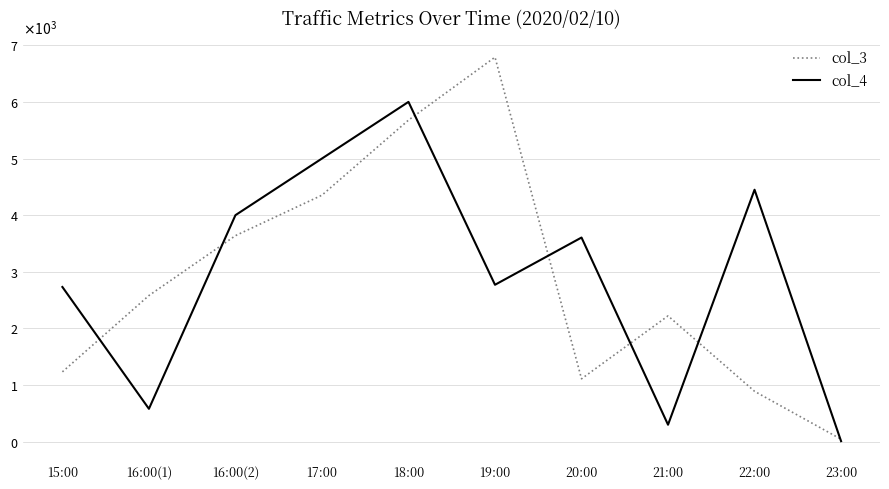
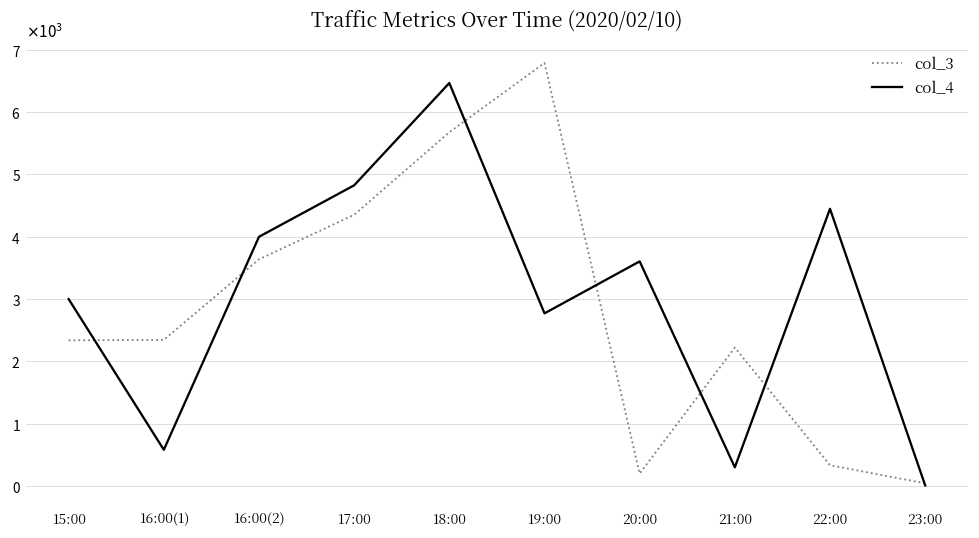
col_3, 15:00: 1200 -> 2300
col_4, 15:00: 2700 -> 3000
col_3, 16:00(1): 2600 -> 2300
col_4, 17:00: 5000 -> 4800
col_4, 18:00: 6000 -> 6500
col_3, 20:00: 1100 -> 200
col_3, 22:00: 900 -> 300
